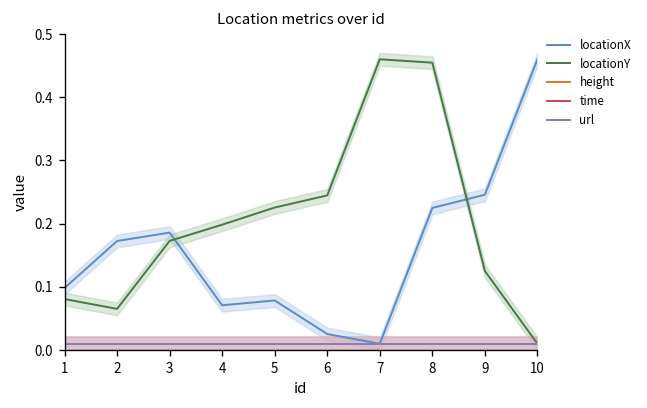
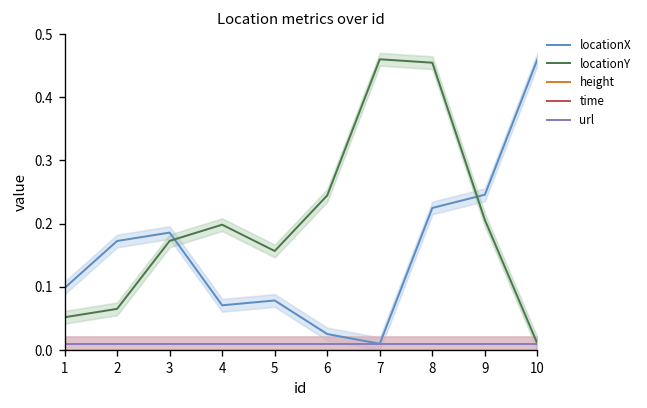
locationY, 1: 0.08 -> 0.05
locationY, 5: 0.23 -> 0.16
locationY, 9: 0.13 -> 0.21
